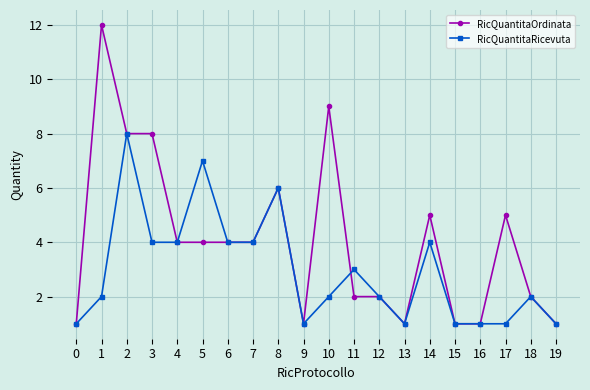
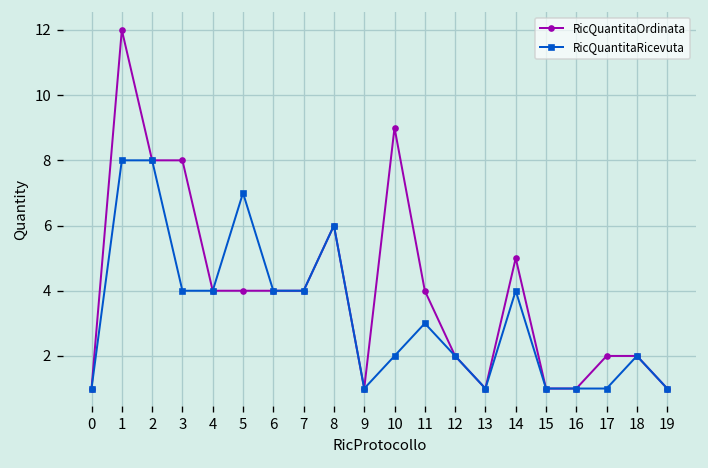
RicQuantitaRicevuta, 1: 2 -> 8
RicQuantitaOrdinata, 11: 2 -> 4
RicQuantitaOrdinata, 17: 5 -> 2
